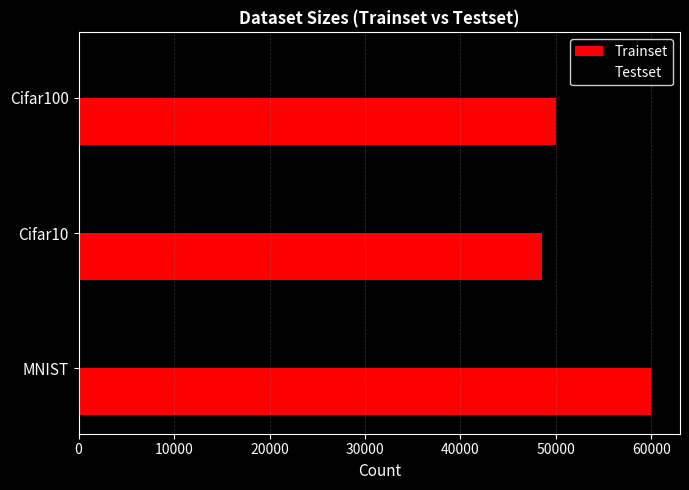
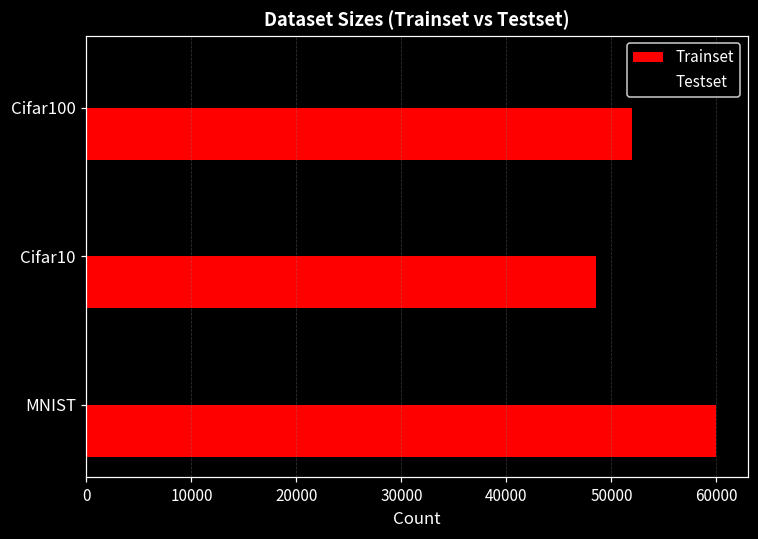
Trainset, Cifar100: 50000 -> 52000
